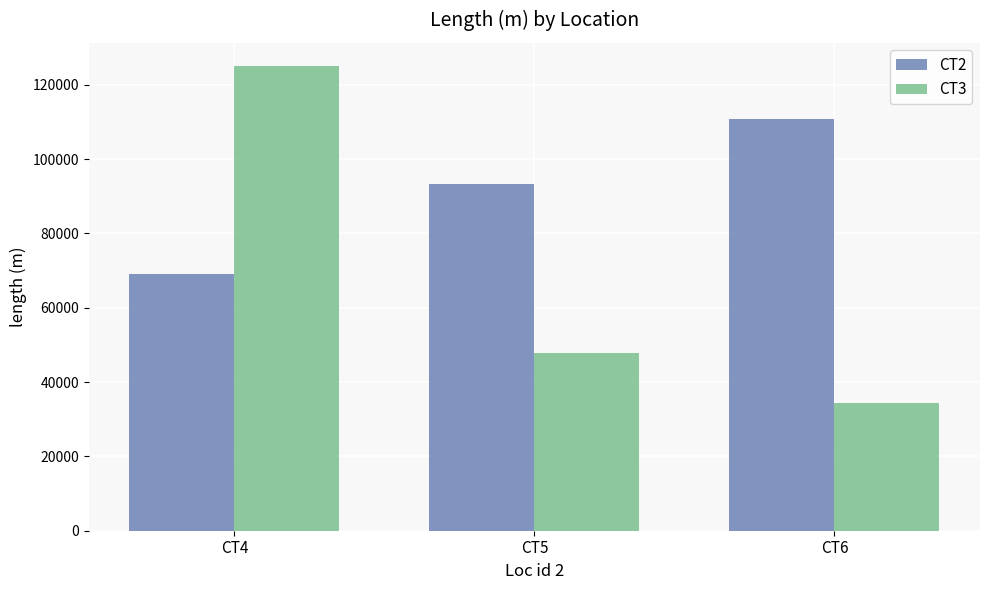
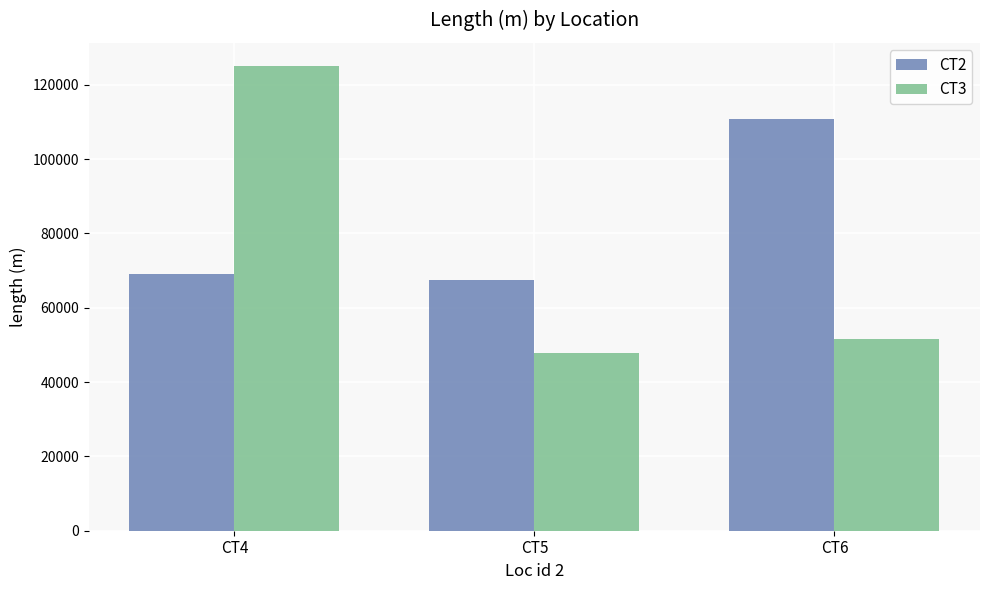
CT2, CT5: 93000 -> 68000
CT3, CT6: 34000 -> 51000
